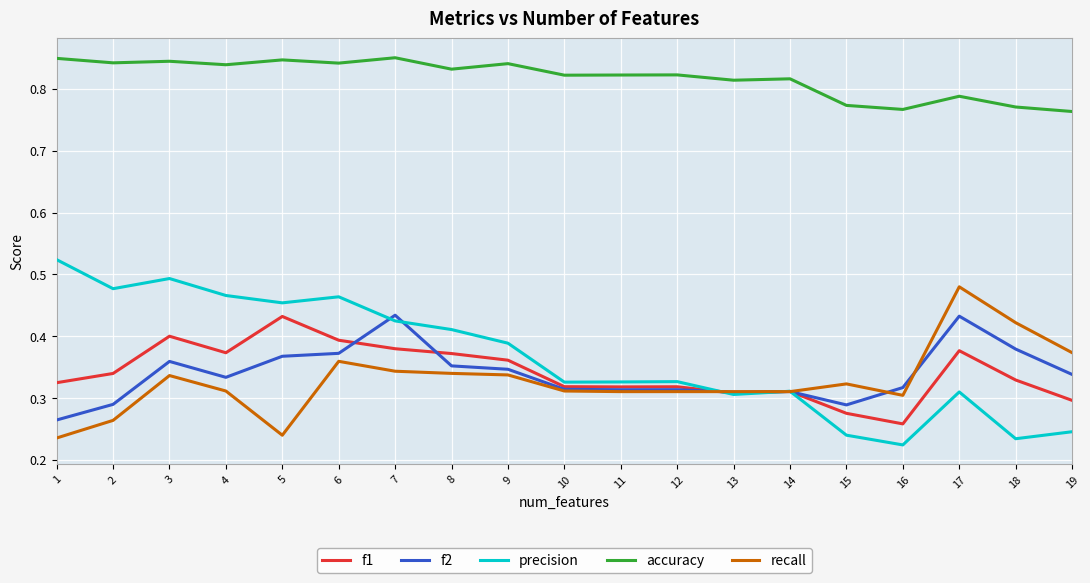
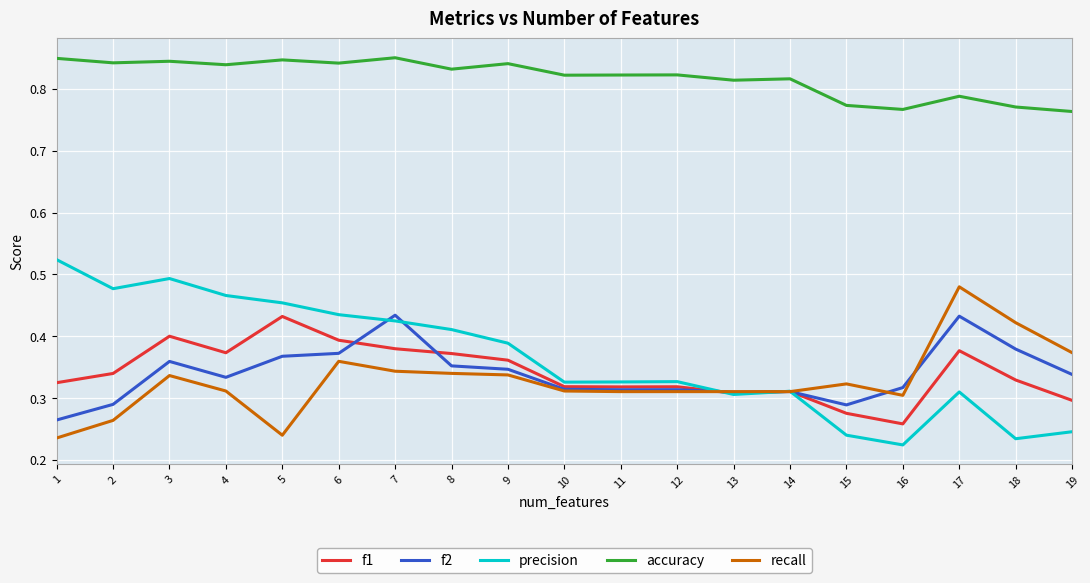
precision, 6: 0.46 -> 0.43
